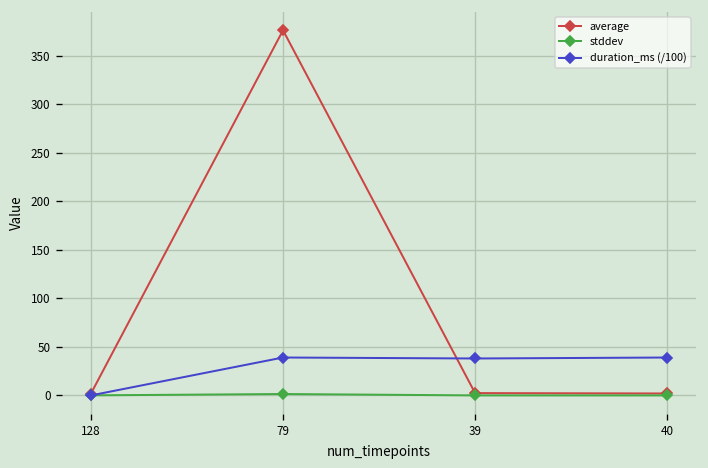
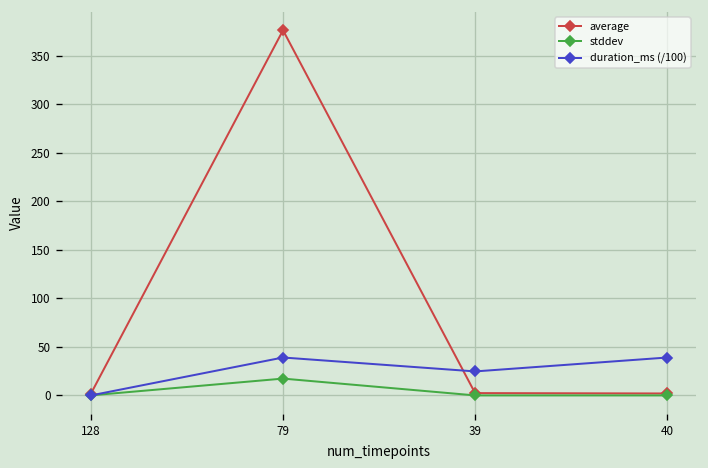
stddev, 79: 0 -> 20
duration_ms (/100), 39: 40 -> 20
